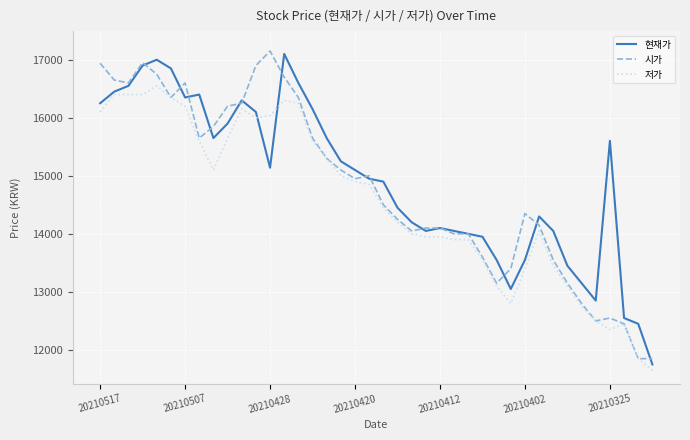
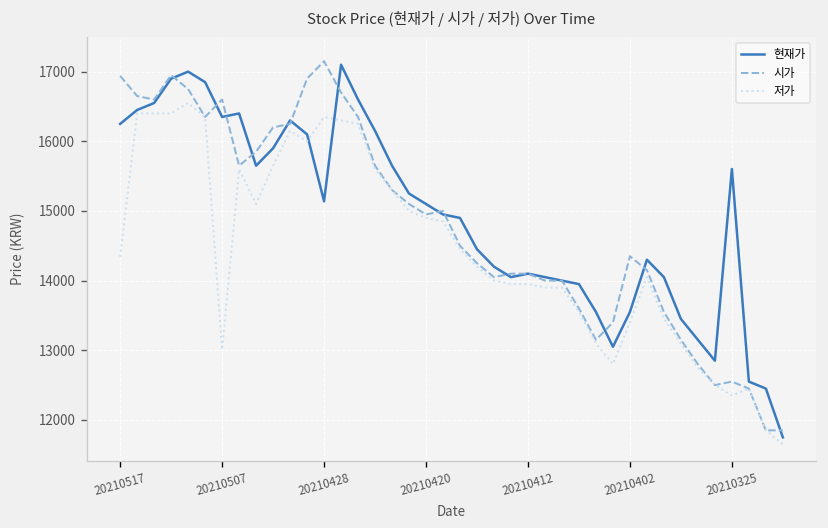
저가, 20210517: 16100 -> 14300
저가, 20210507: 16200 -> 13000
저가, 20210428: 16000 -> 16400
